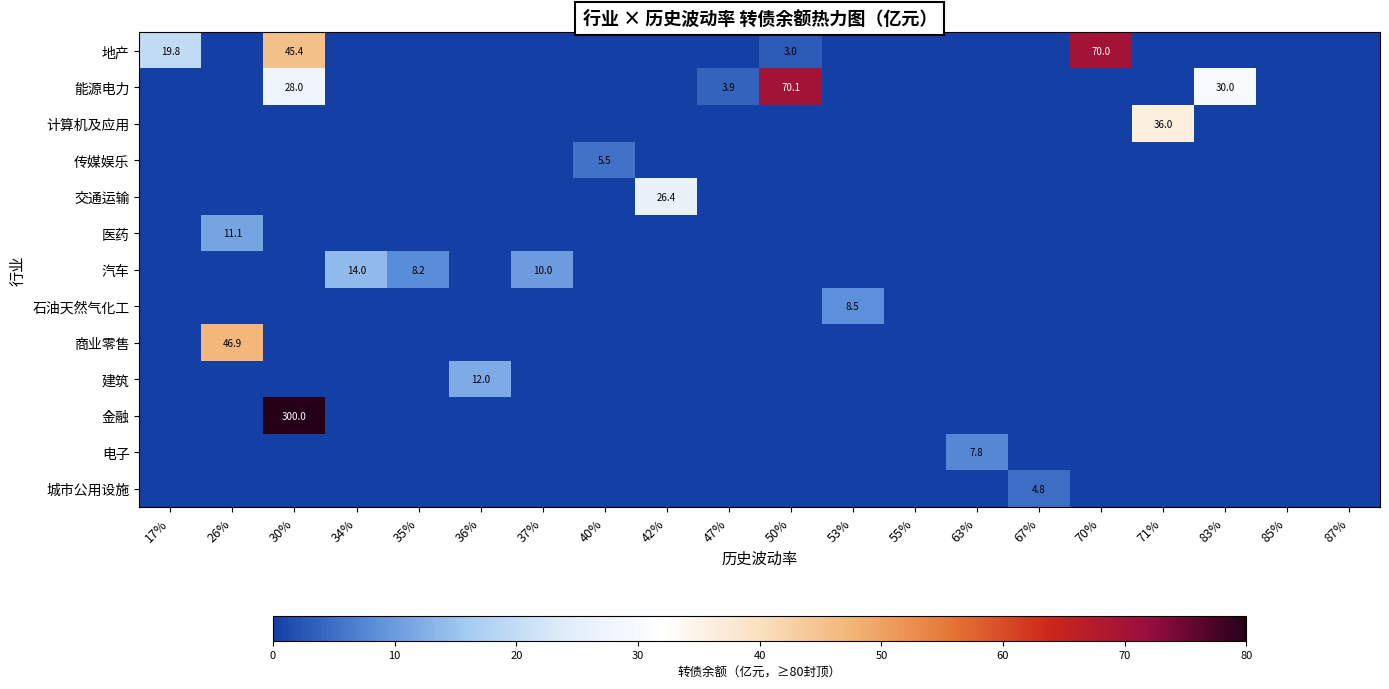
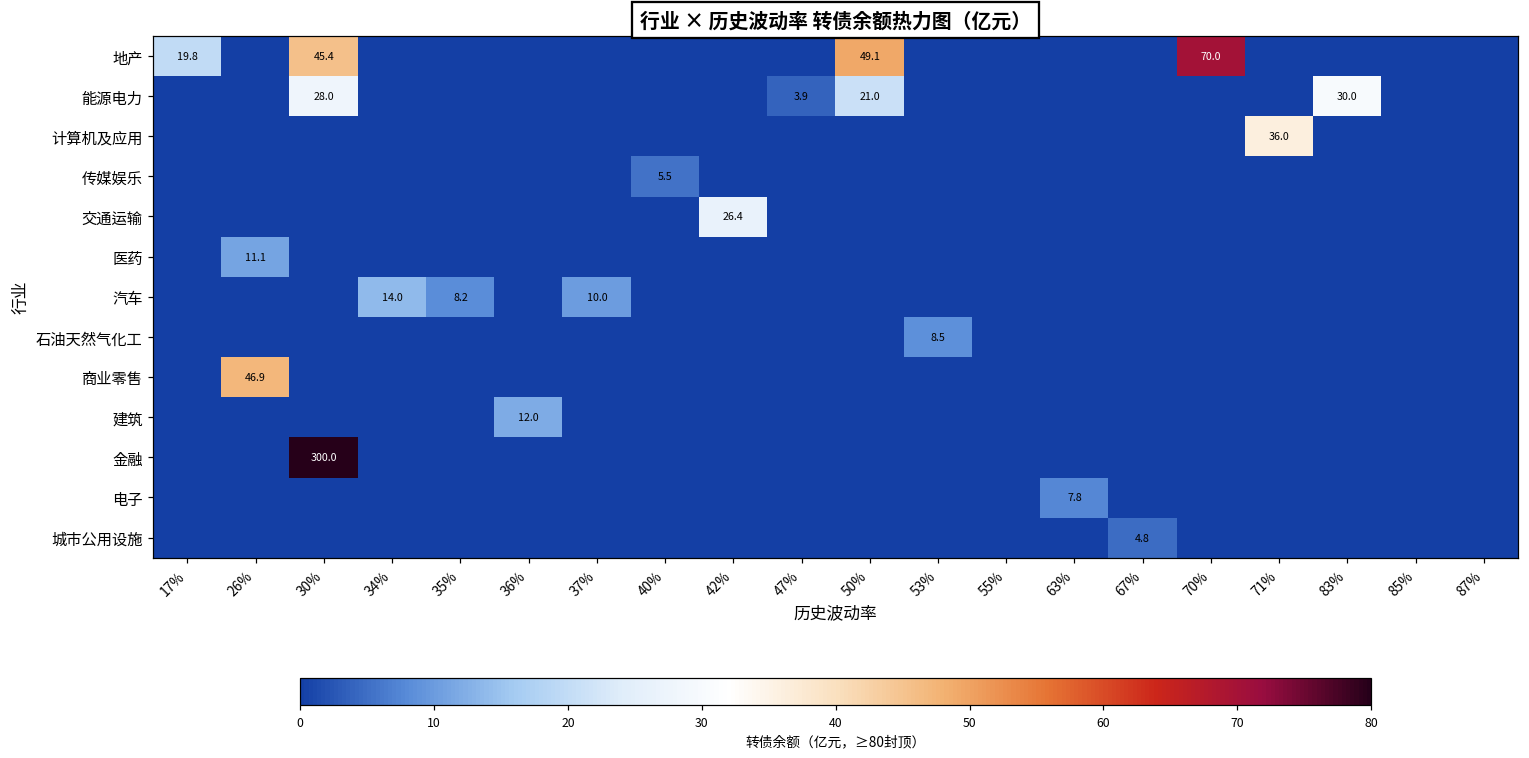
地产, 50%: 3.0 -> 49.1
能源电力, 50%: 70.1 -> 21.0
